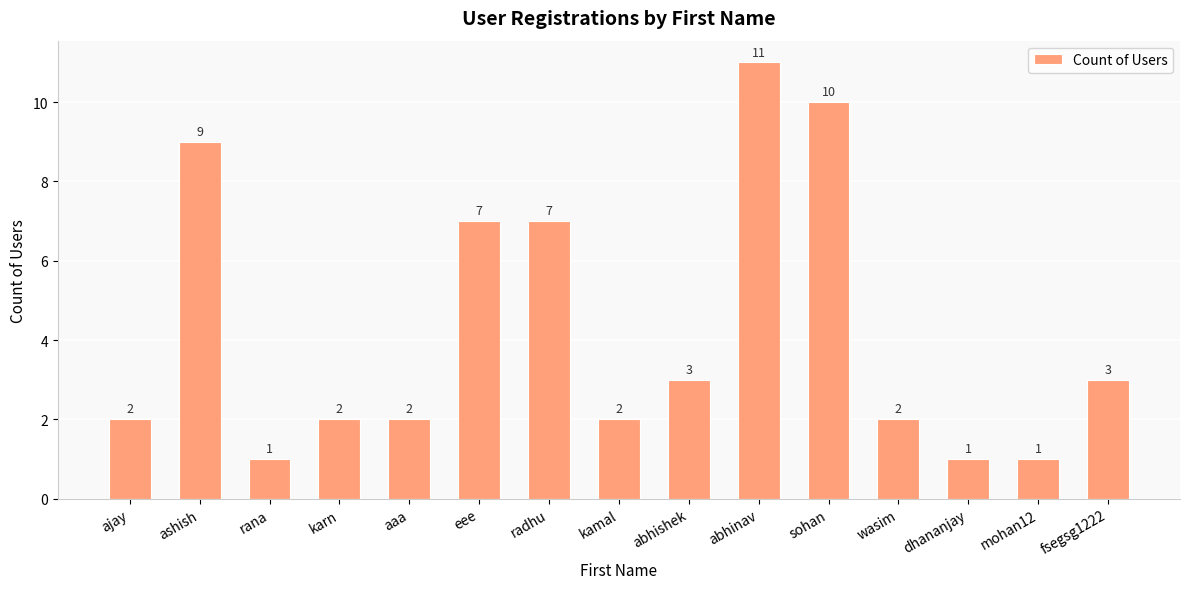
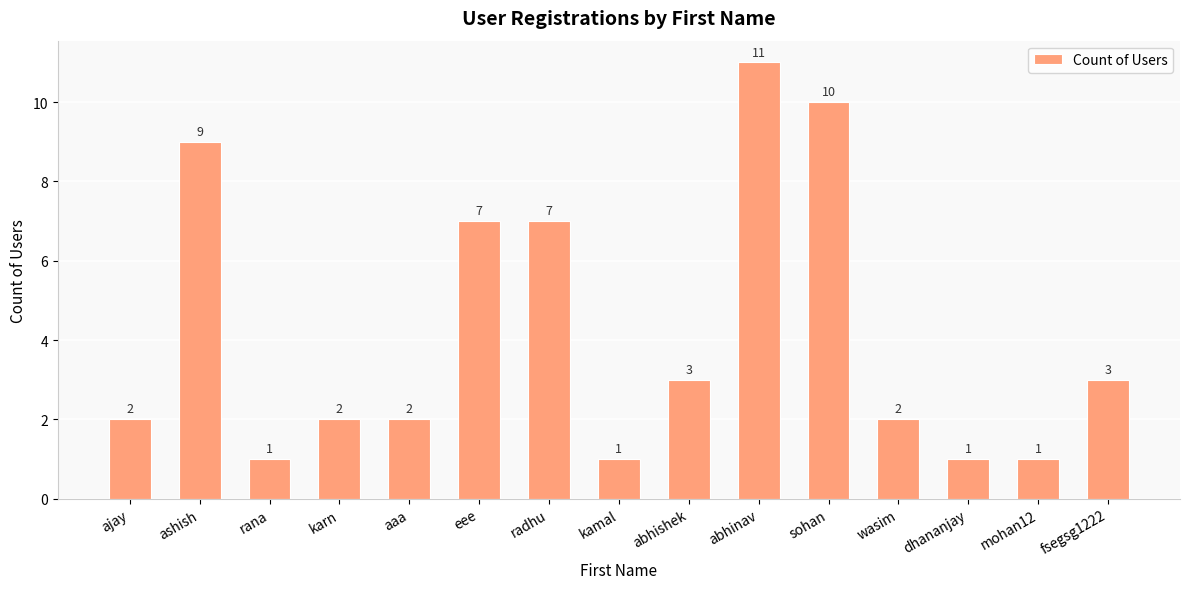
kamal: 2 -> 1
